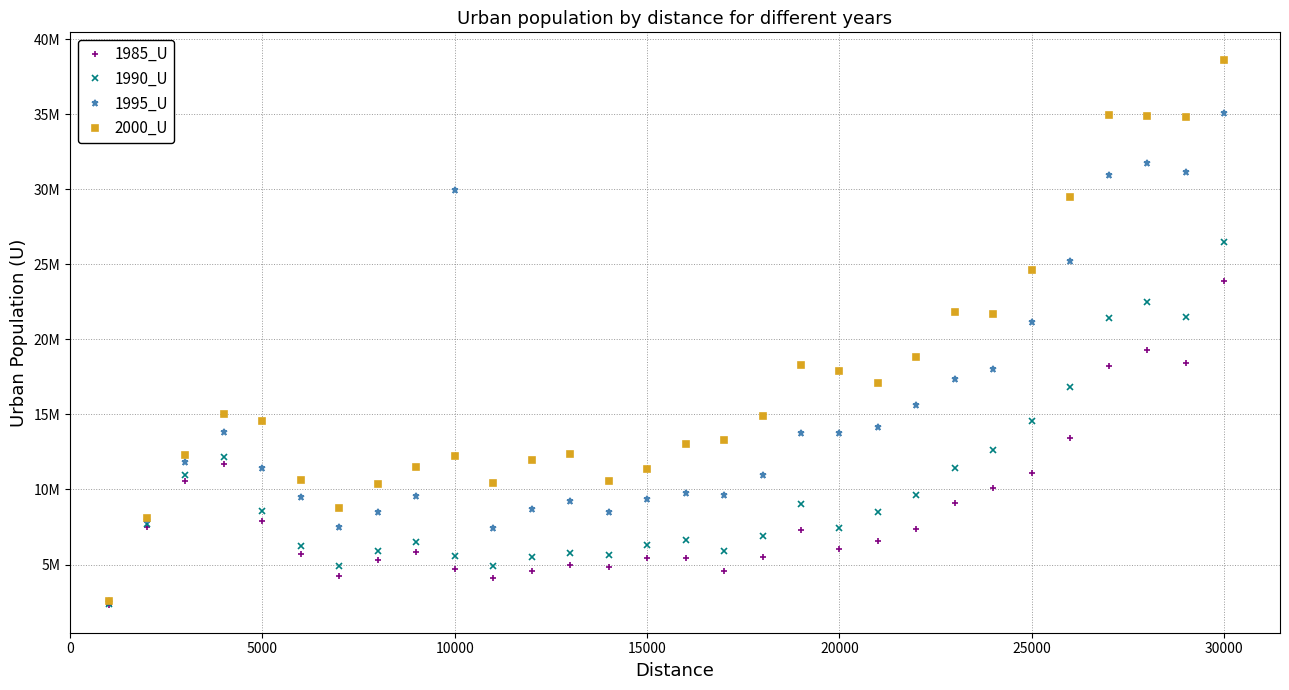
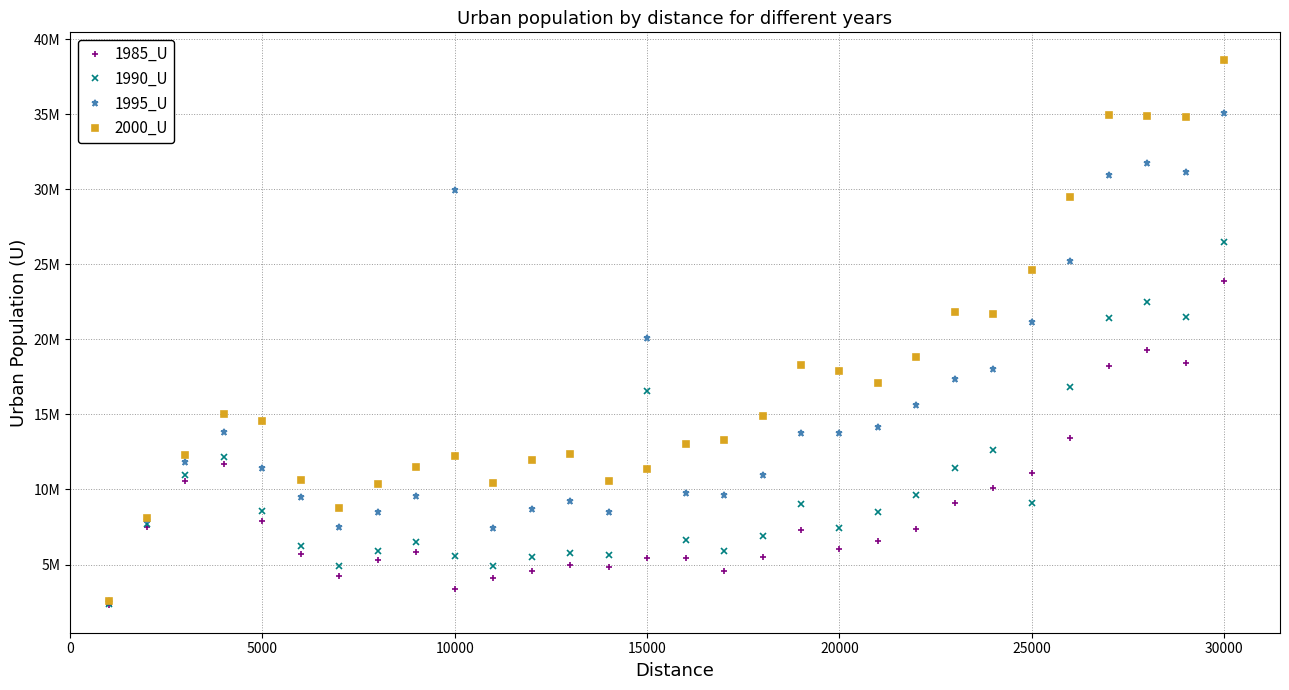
1985_U, 10000: 4700000 -> 3400000
1990_U, 15000: 6300000 -> 16600000
1995_U, 15000: 9400000 -> 20100000
1990_U, 25000: 14600000 -> 9100000
